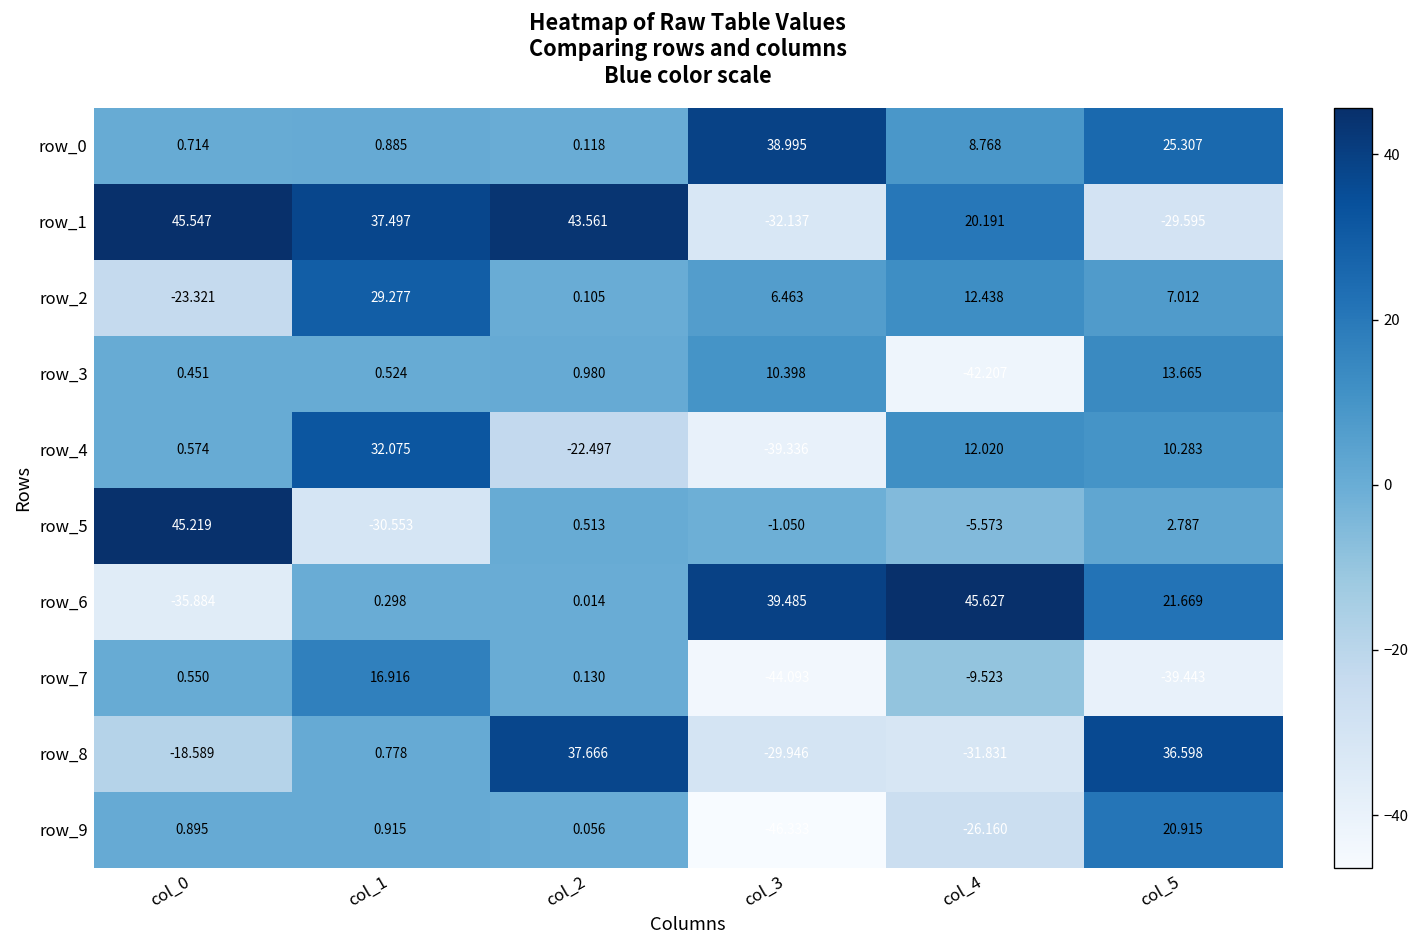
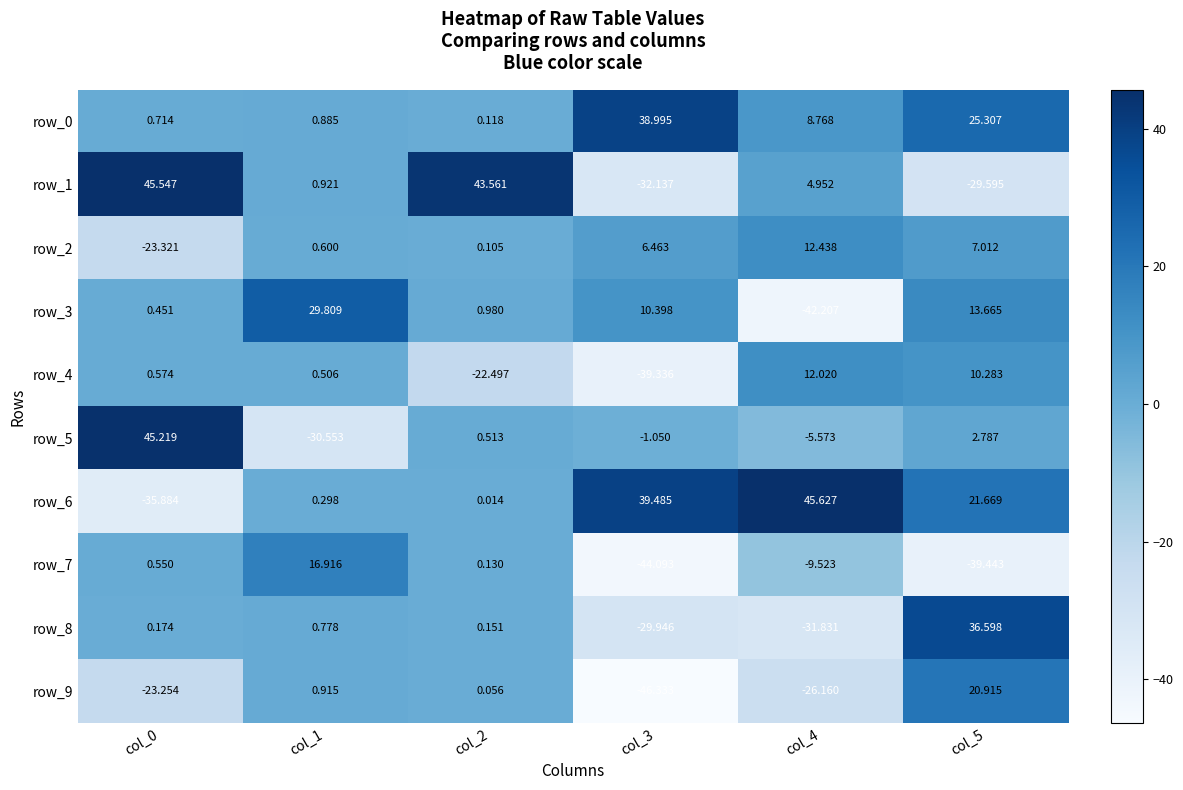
row_1, col_1: 37.497 -> 0.921
row_1, col_4: 20.191 -> 4.952
row_2, col_1: 29.277 -> 0.600
row_3, col_1: 0.524 -> 29.809
row_4, col_1: 32.075 -> 0.506
row_8, col_0: -18.589 -> 0.174
row_8, col_2: 37.666 -> 0.151
row_9, col_0: 0.895 -> -23.254
